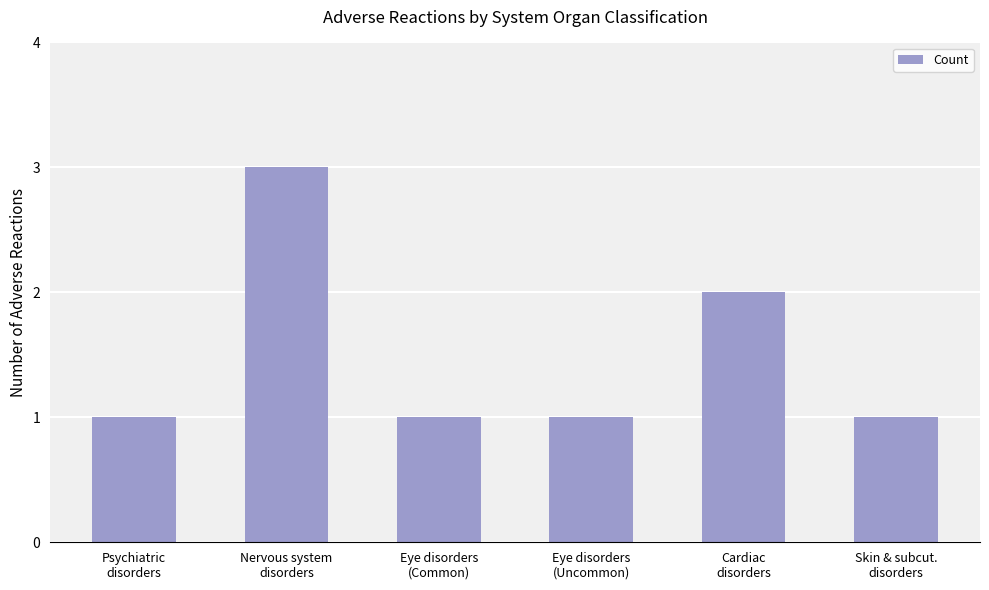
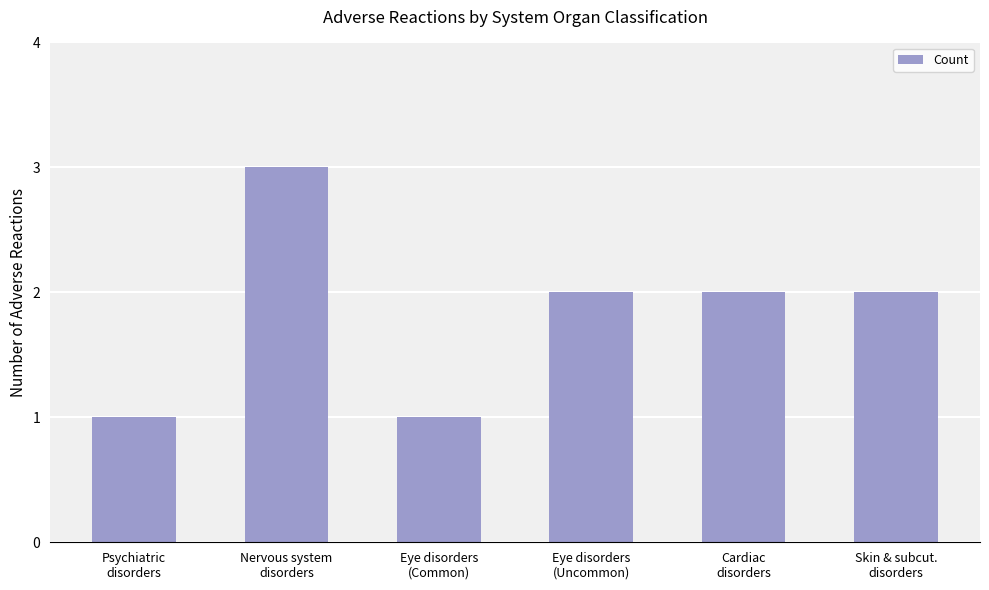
Eye disorders (Uncommon): 1 -> 2
Skin & subcut. disorders: 1 -> 2
